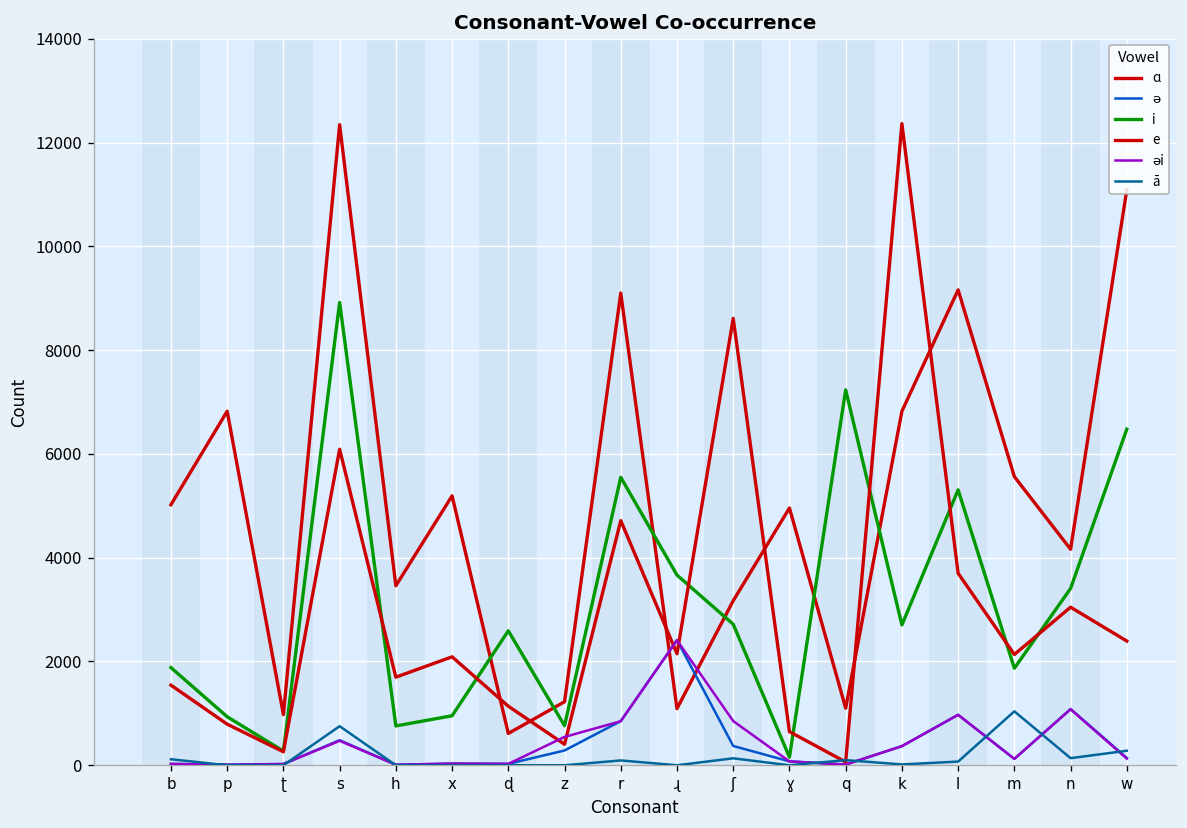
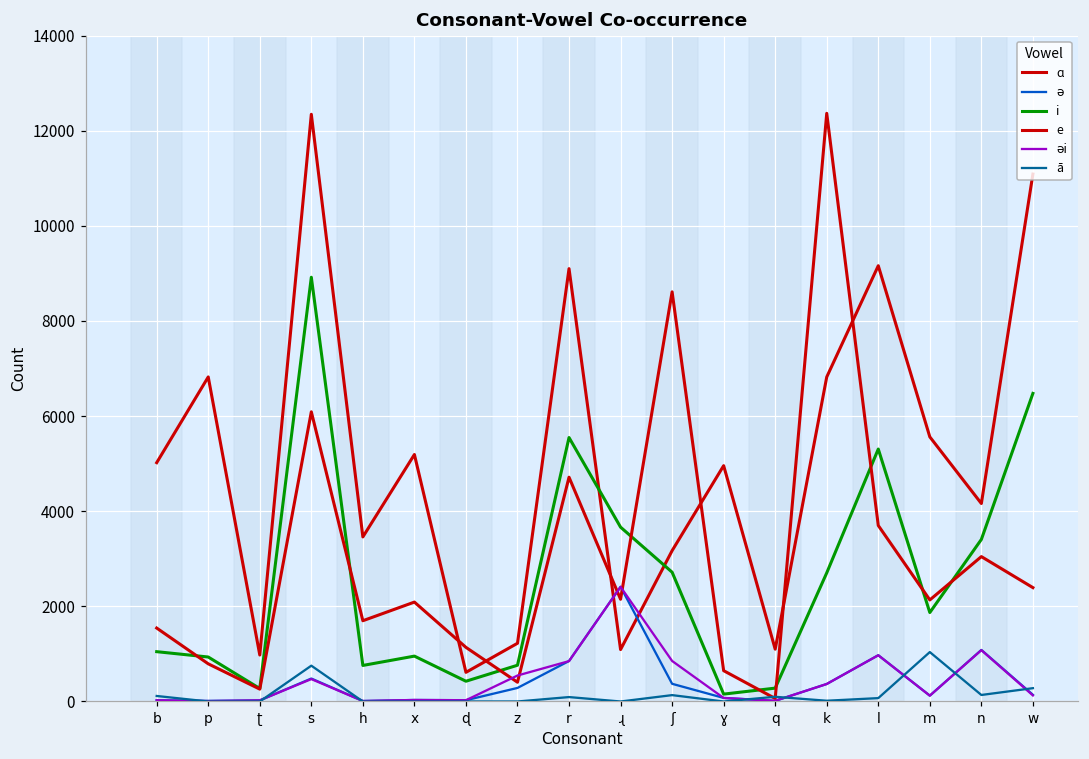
i, b: 1900 -> 1000
i, ɖ: 2600 -> 400
i, q: 7200 -> 300
